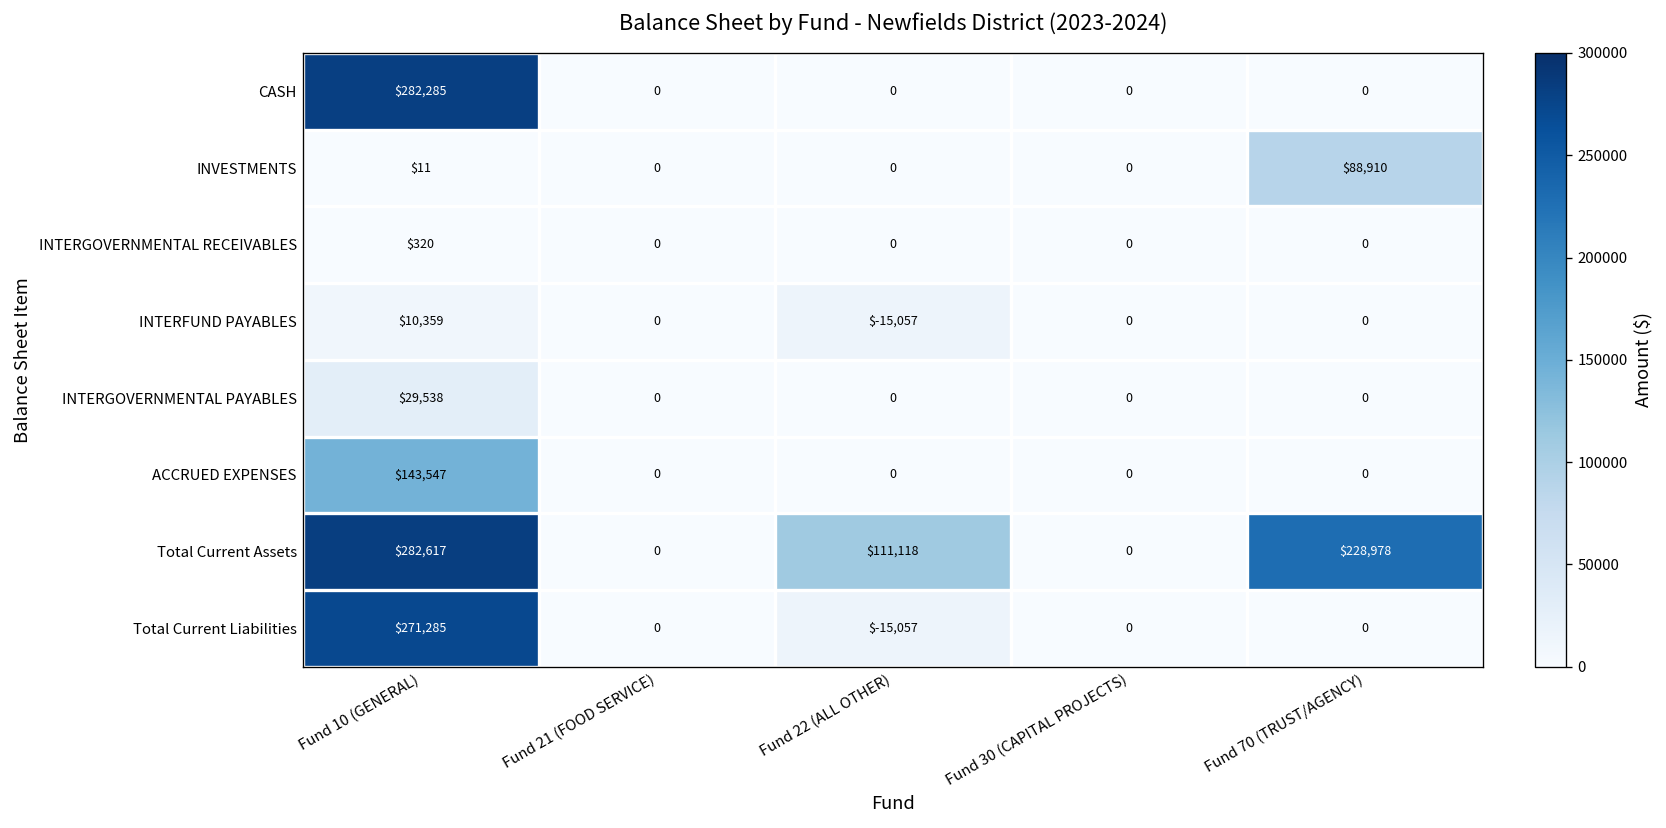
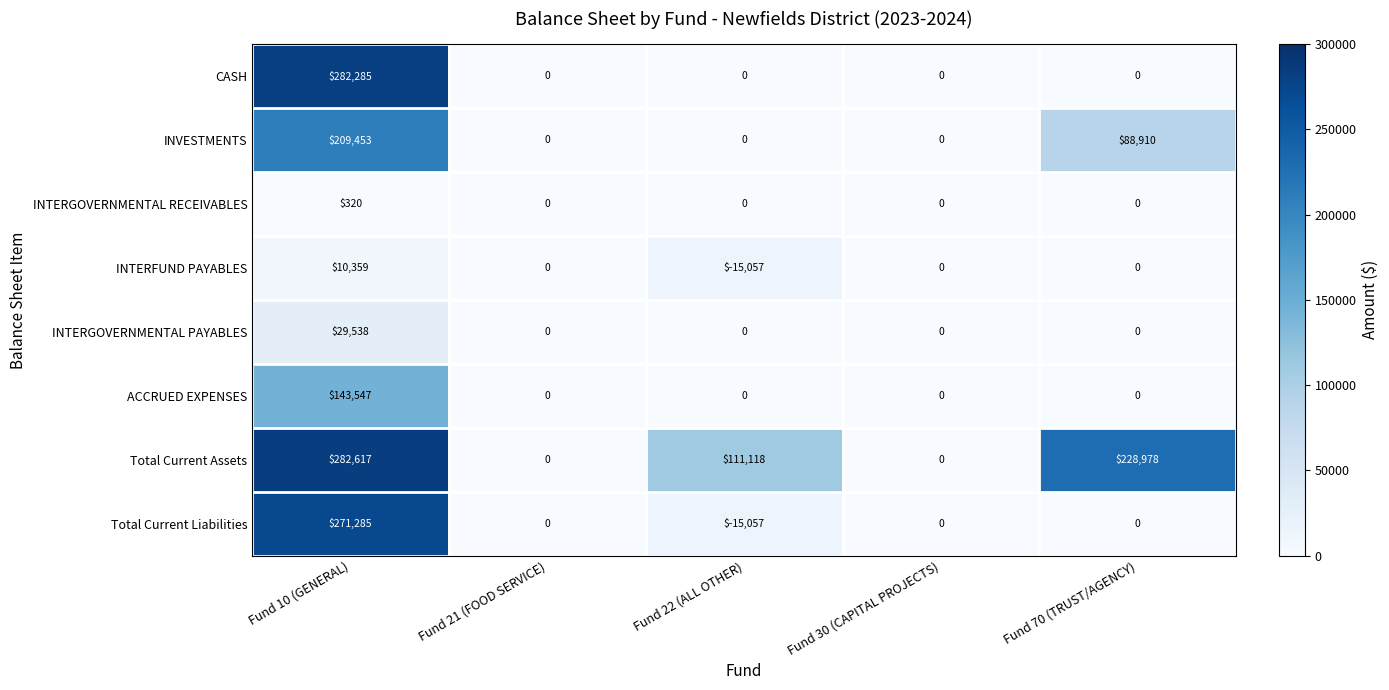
INVESTMENTS, Fund 10 (GENERAL): $11 -> $209,453
